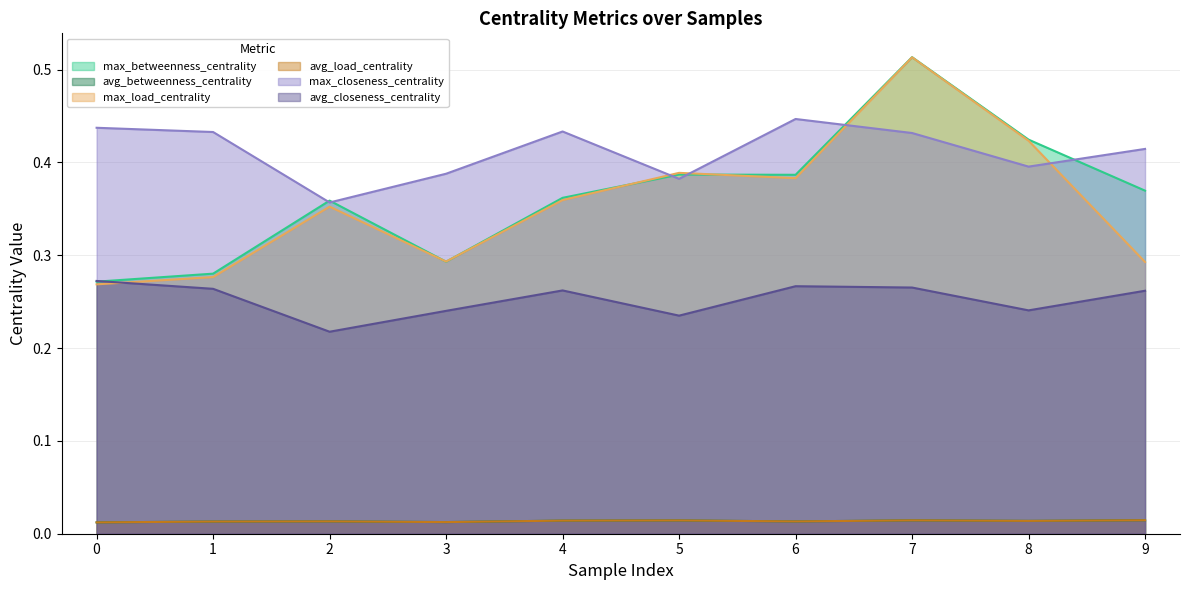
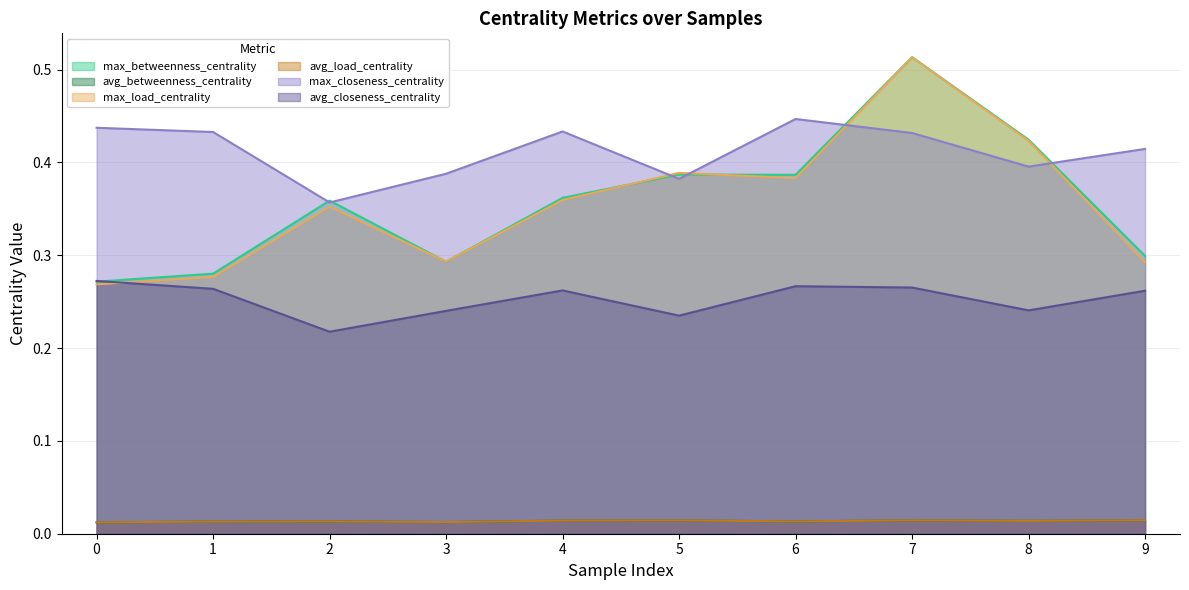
max_betweenness_centrality, 9: 0.37 -> 0.30
